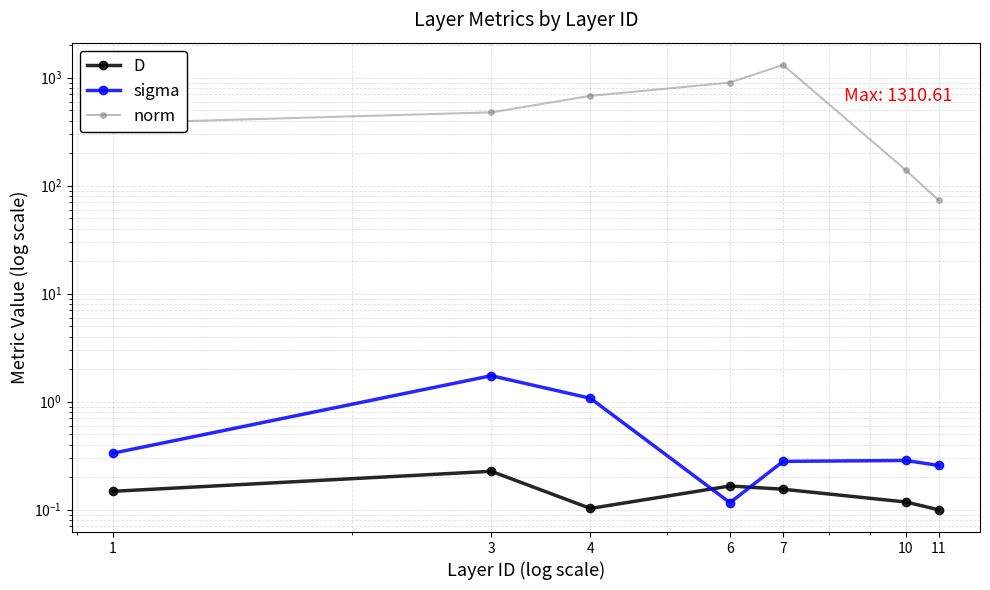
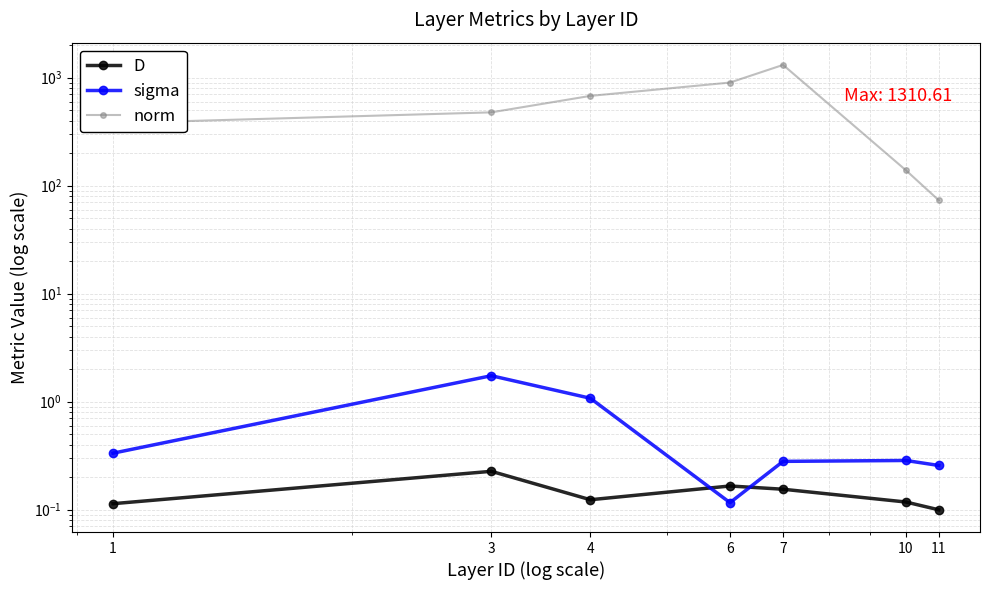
D, 1: 0.15 -> 0.11
D, 4: 0.10 -> 0.12
